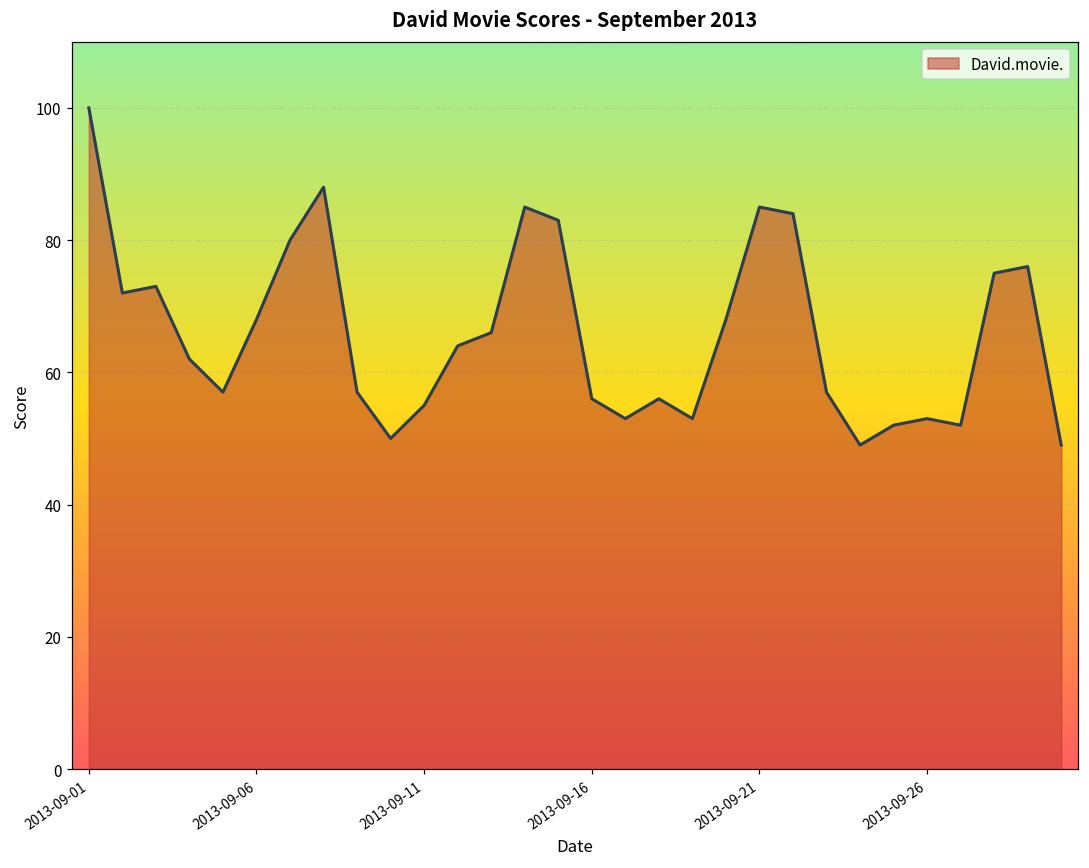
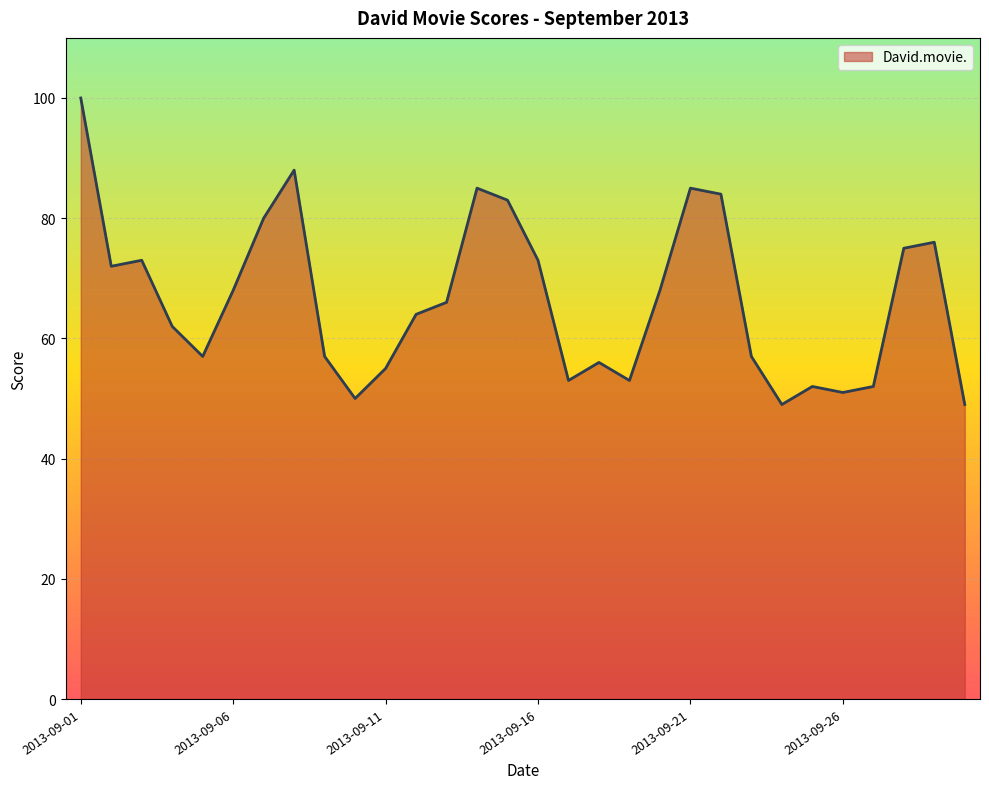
2013-09-16: 56 -> 73
2013-09-26: 53 -> 51
